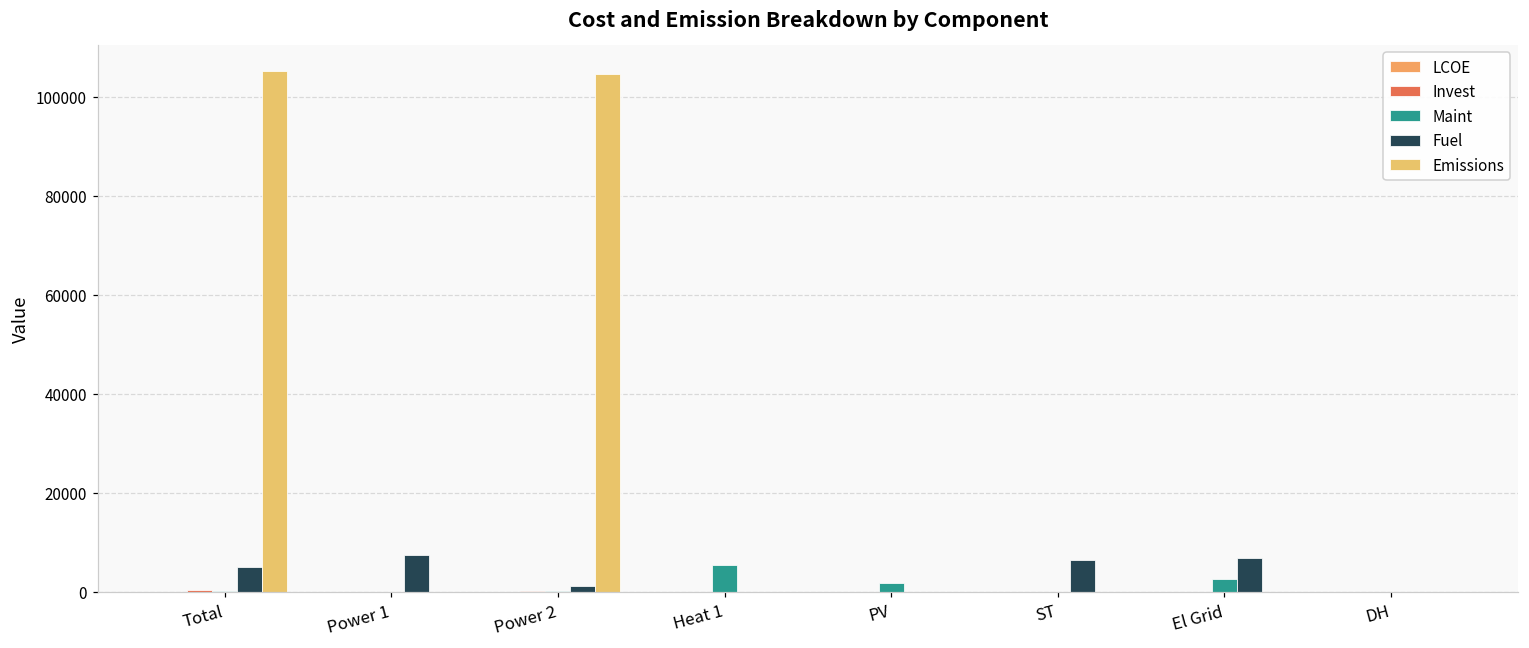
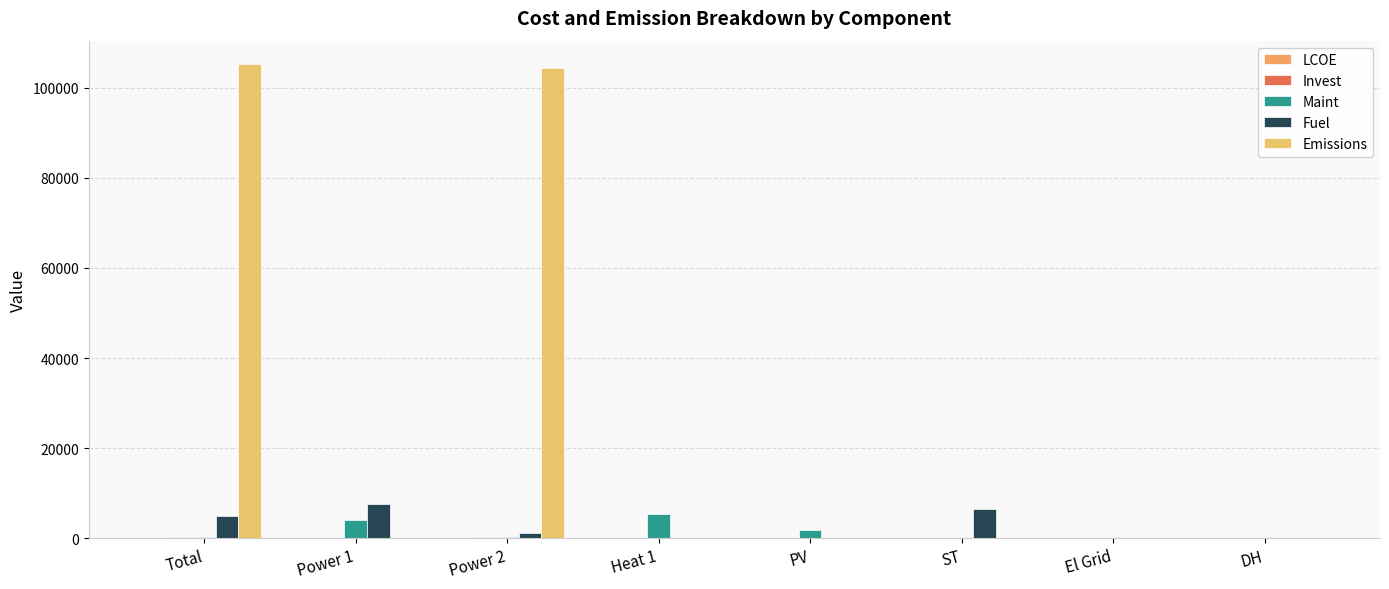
Maint, Power 1: 0 -> 4000
Maint, El Grid: 3000 -> 0
Fuel, El Grid: 7000 -> 0
